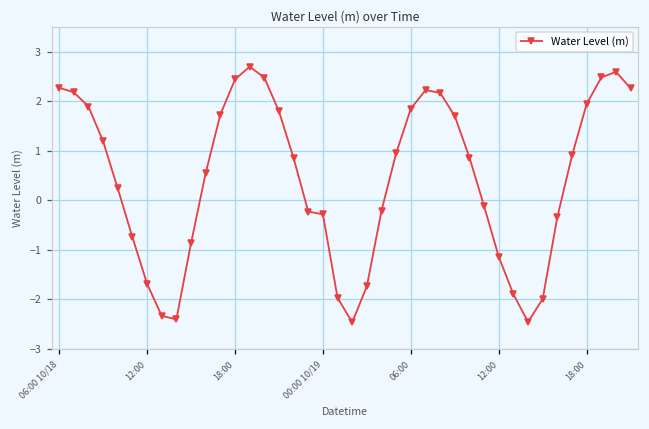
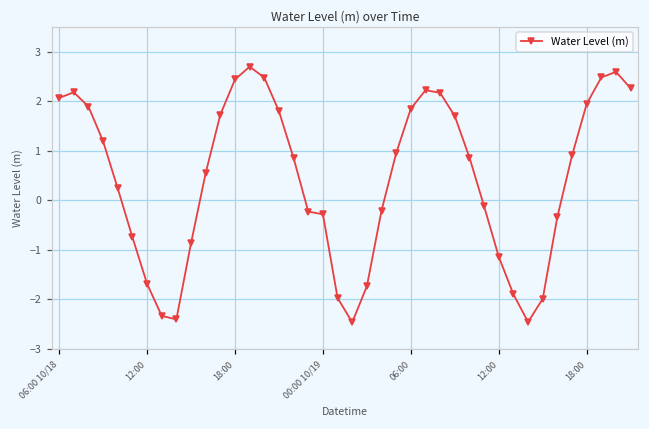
06:00 10/18: 2.3 -> 2.1
